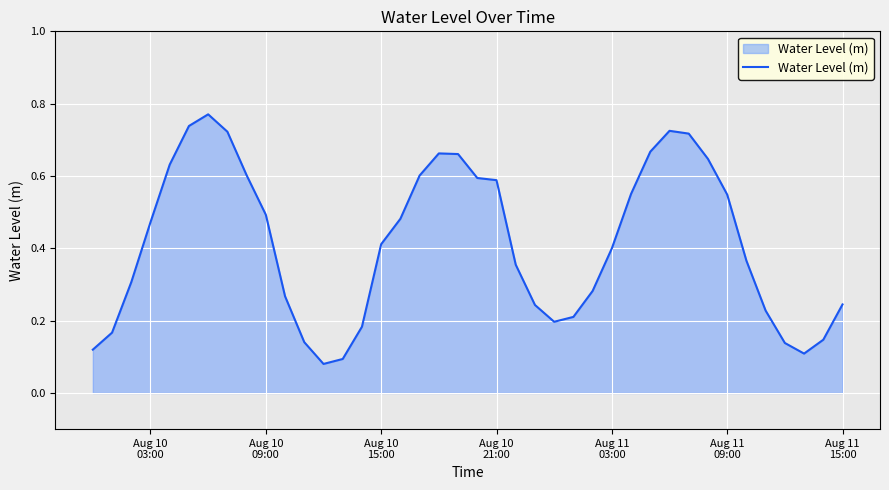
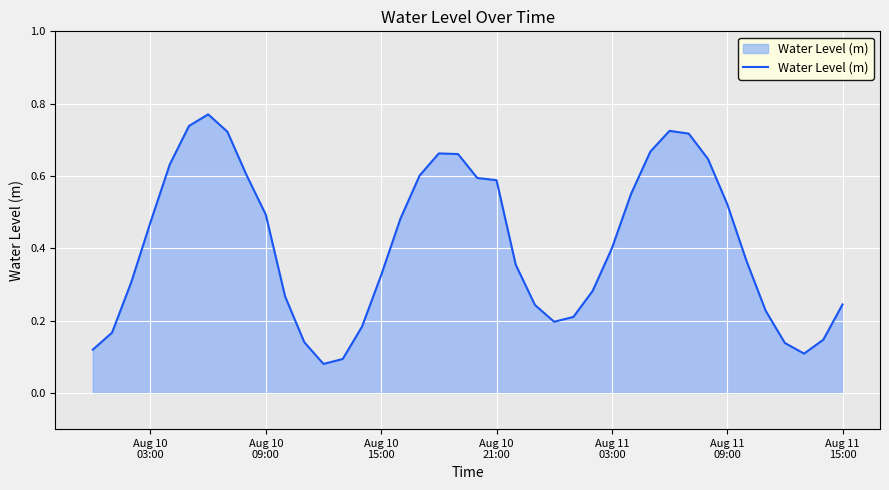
Aug 10 15:00: 0.41 -> 0.33
Aug 11 09:00: 0.55 -> 0.52
